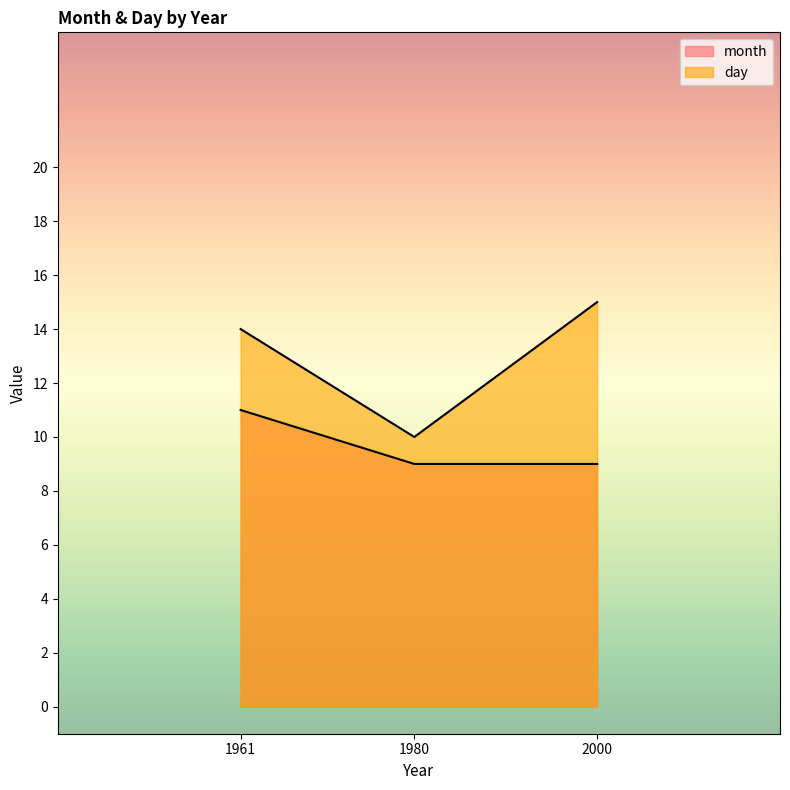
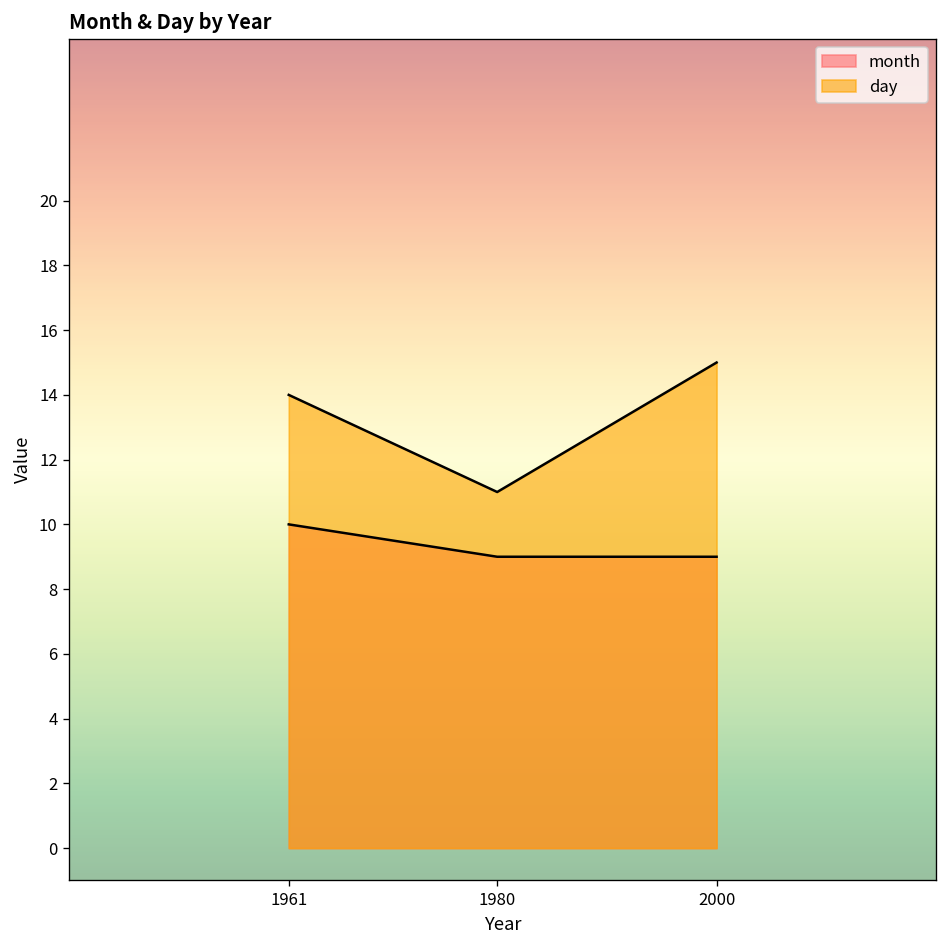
month, 1961: 11 -> 10
day, 1980: 10 -> 11
